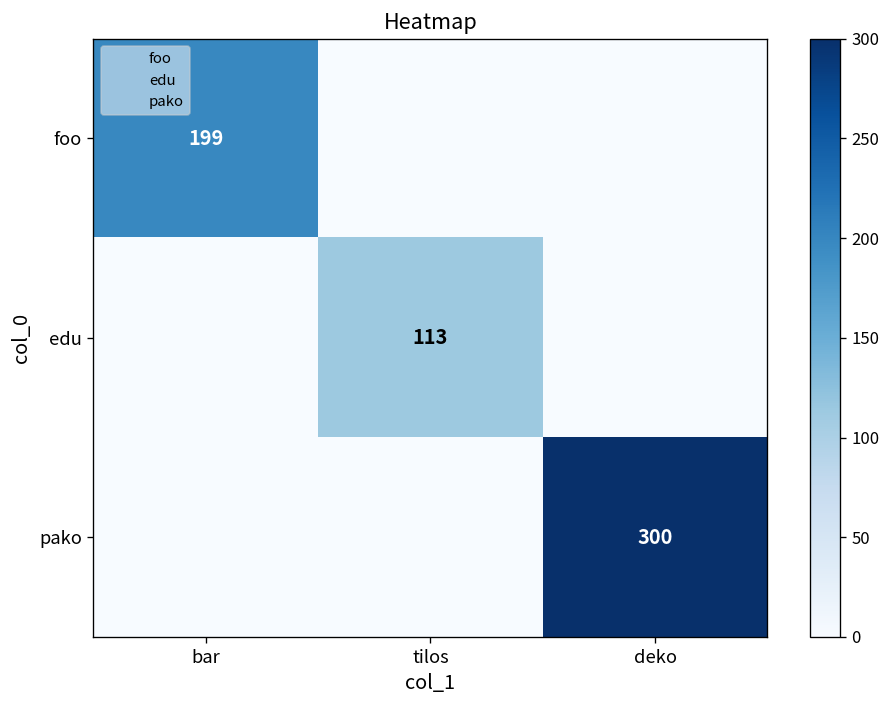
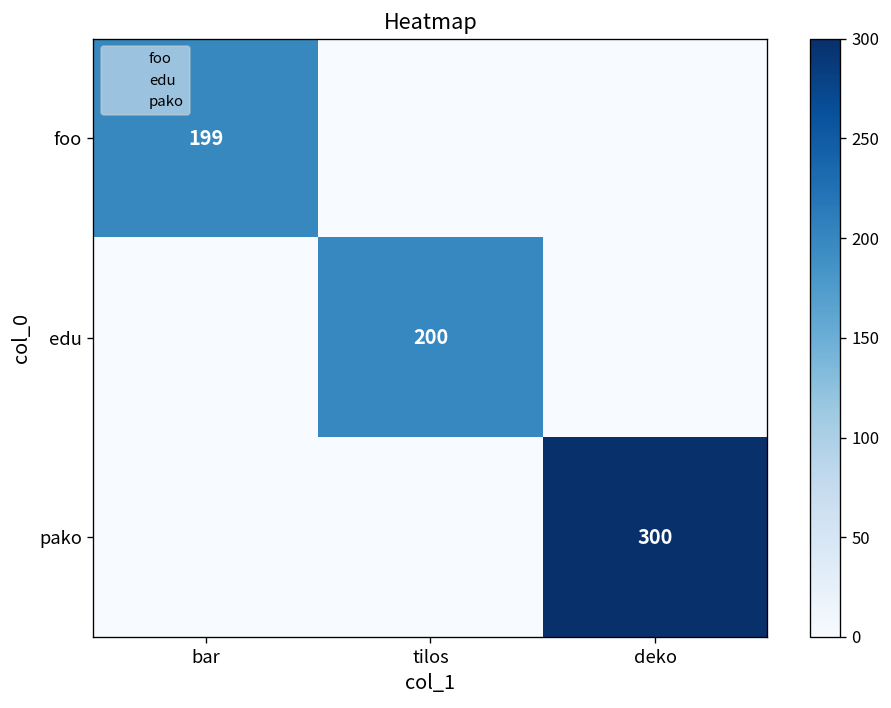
edu, tilos: 113 -> 200
